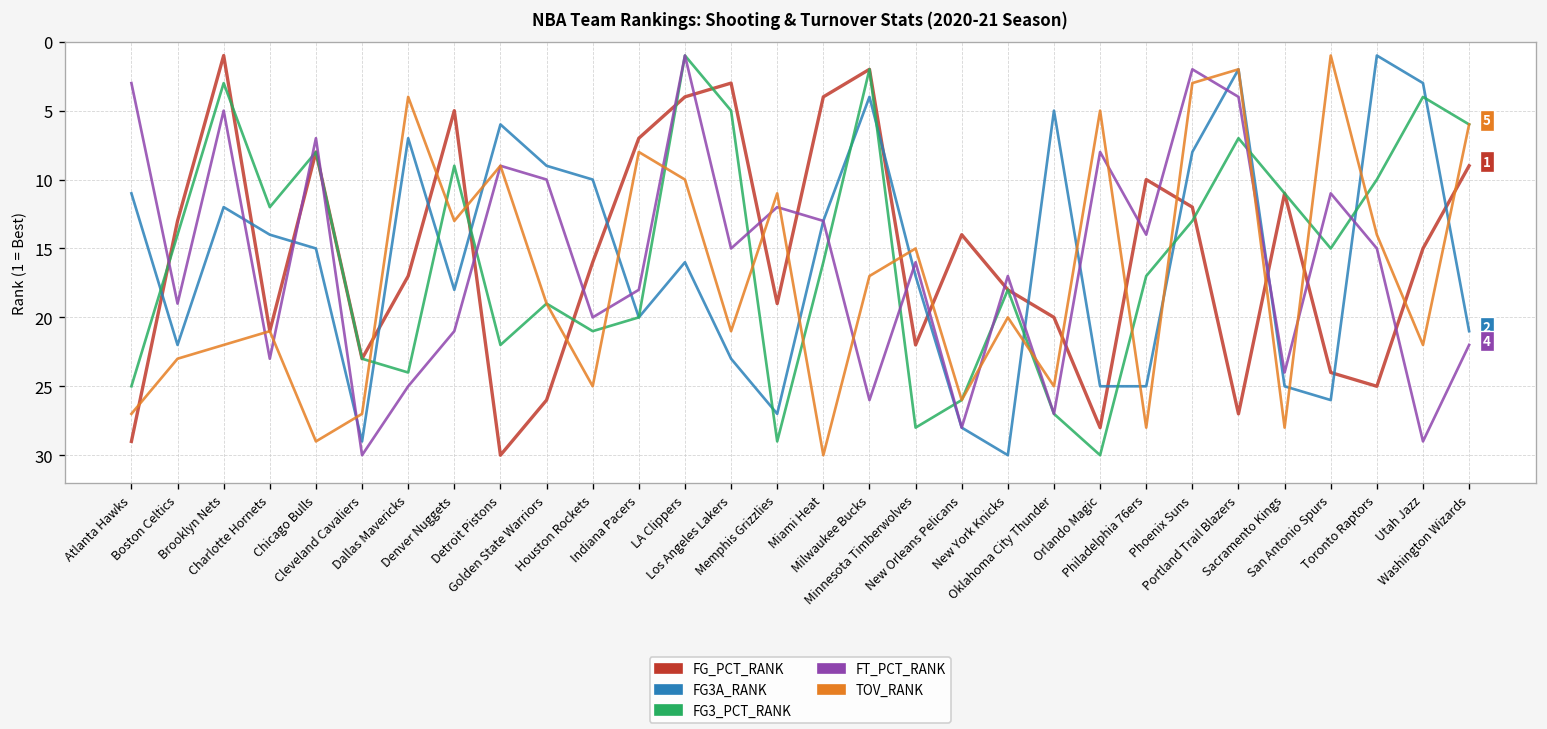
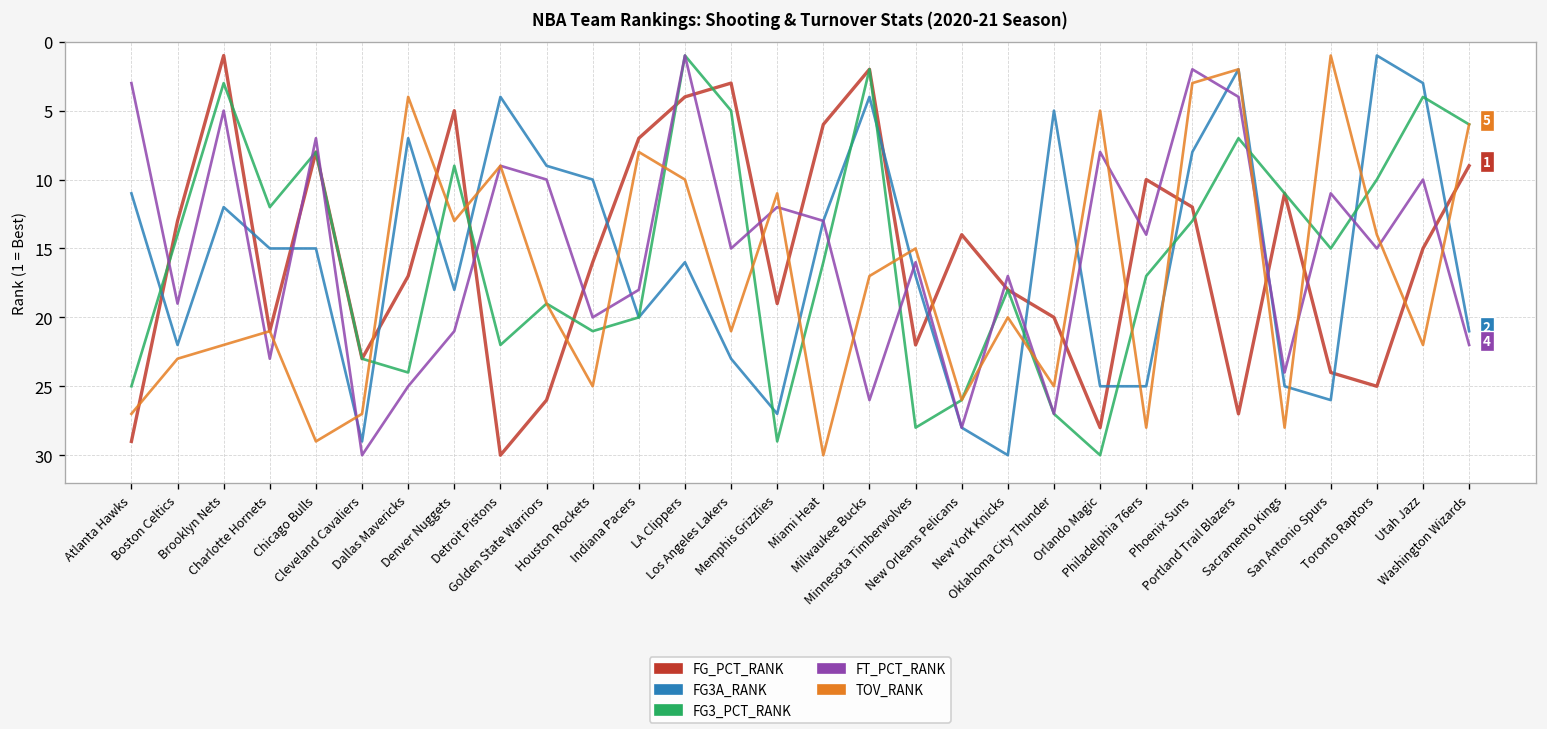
FG3A_RANK, Charlotte Hornets: 14 -> 15
FG3A_RANK, Detroit Pistons: 6 -> 4
FG_PCT_RANK, Miami Heat: 4 -> 6
FT_PCT_RANK, Utah Jazz: 29 -> 10
